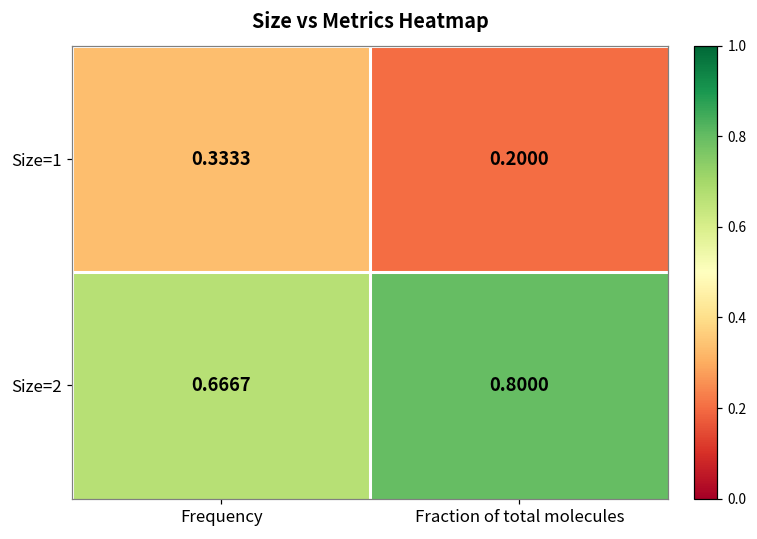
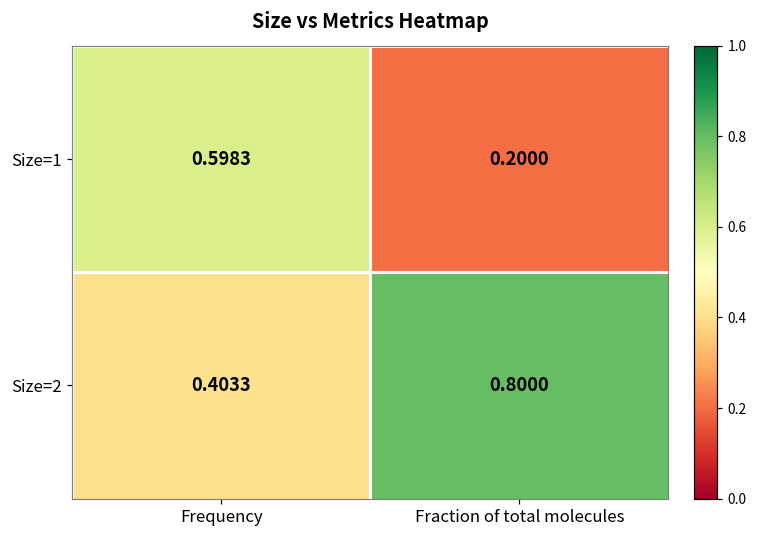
Size=1, Frequency: 0.3333 -> 0.5983
Size=2, Frequency: 0.6667 -> 0.4033
